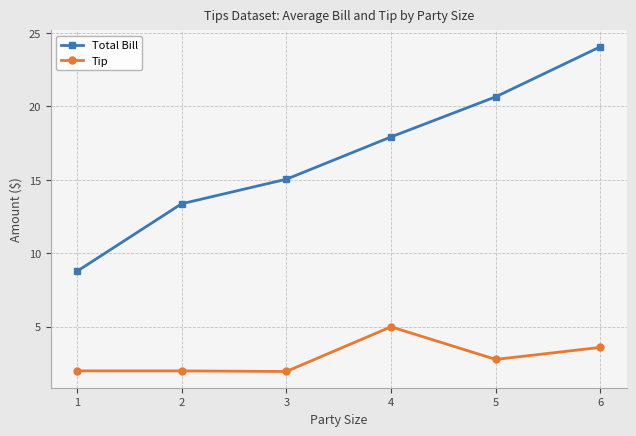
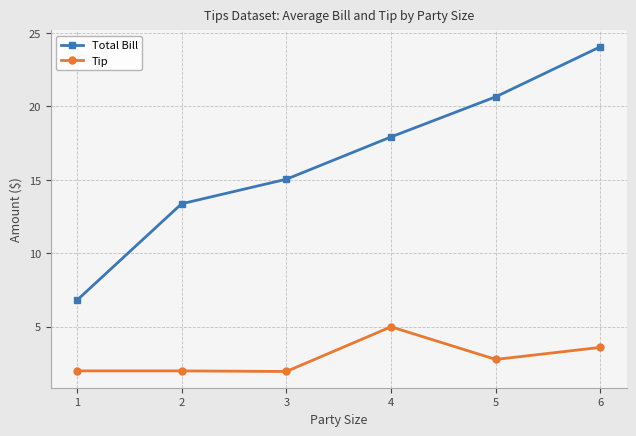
Total Bill, 1: 8.8 -> 6.8
